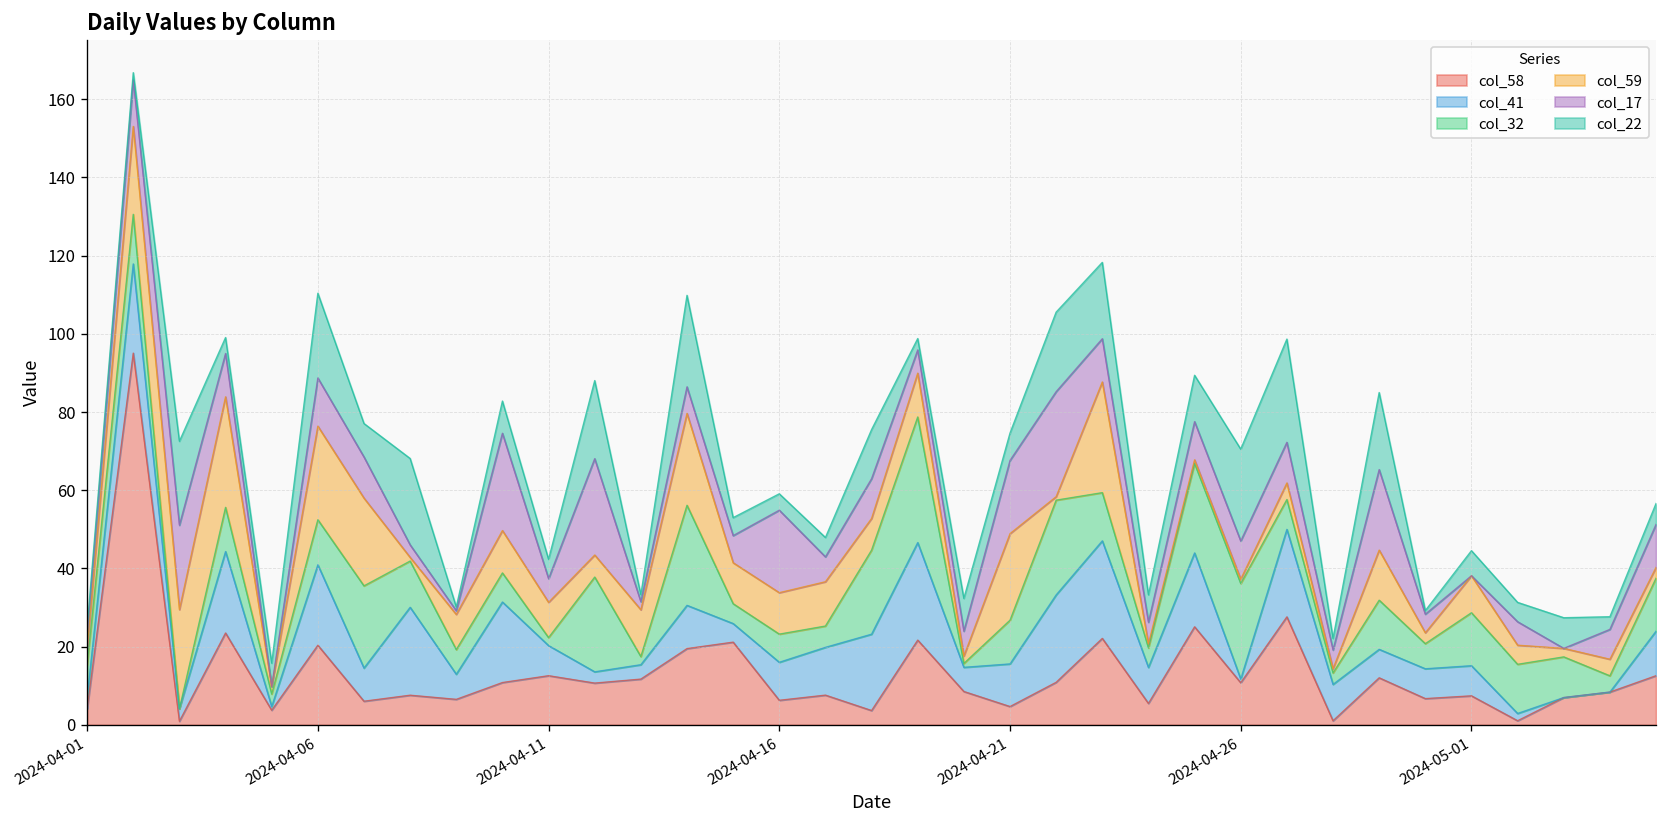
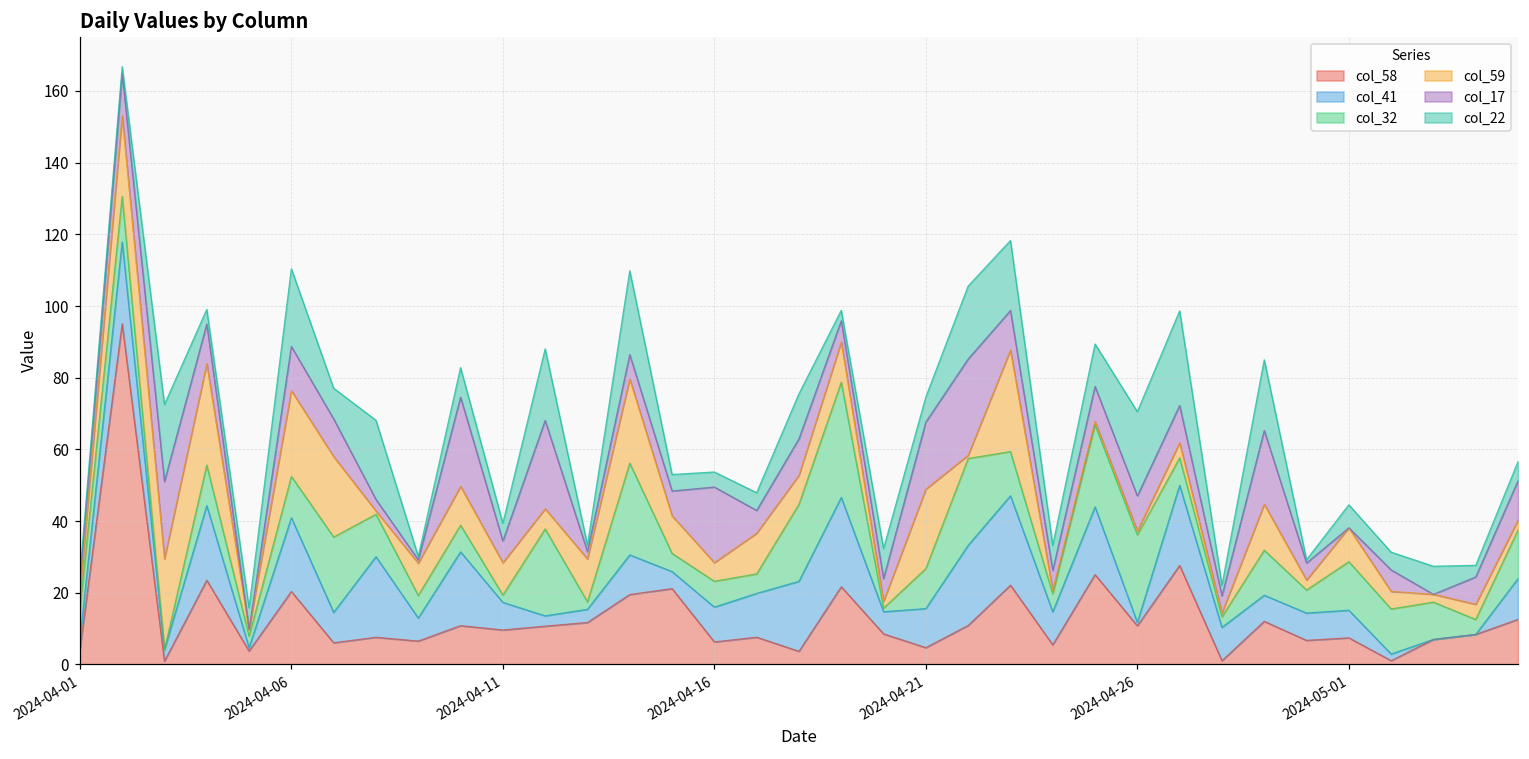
col_58, 2024-04-11: 13 -> 10
col_59, 2024-04-16: 11 -> 5
